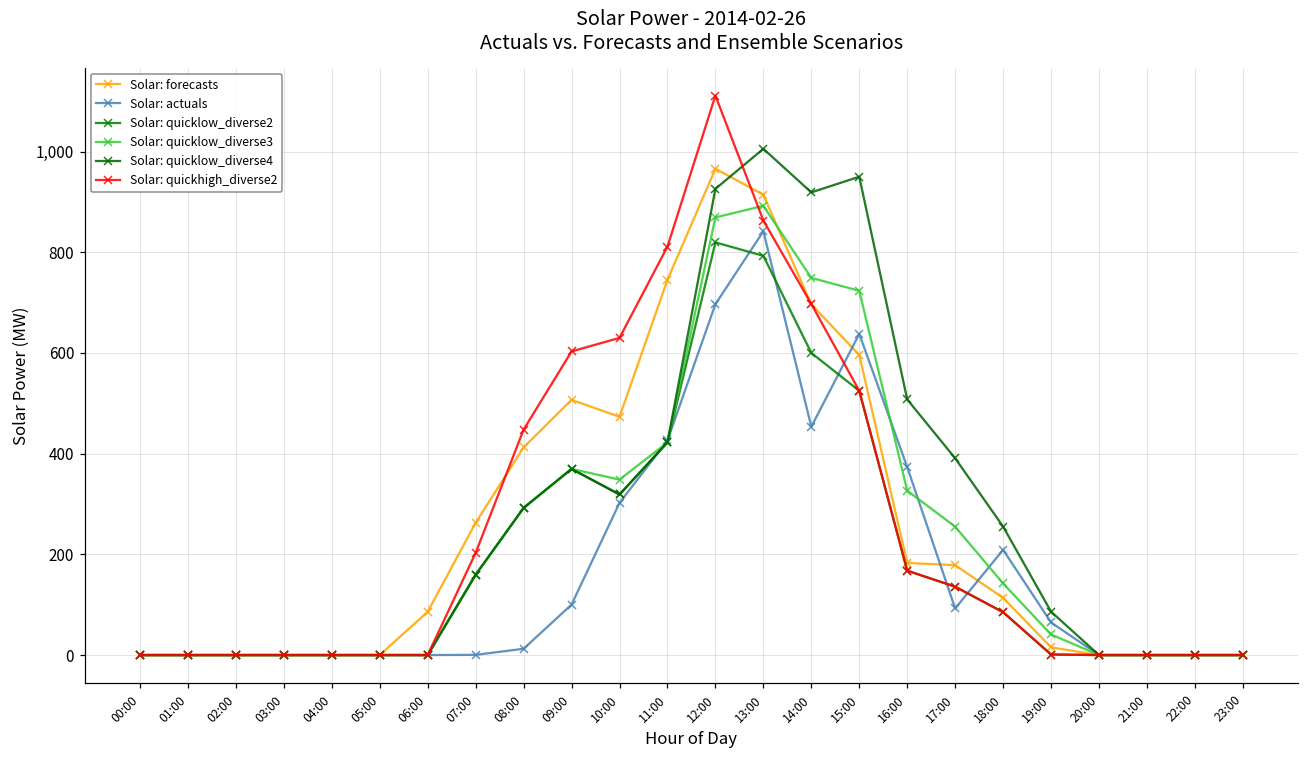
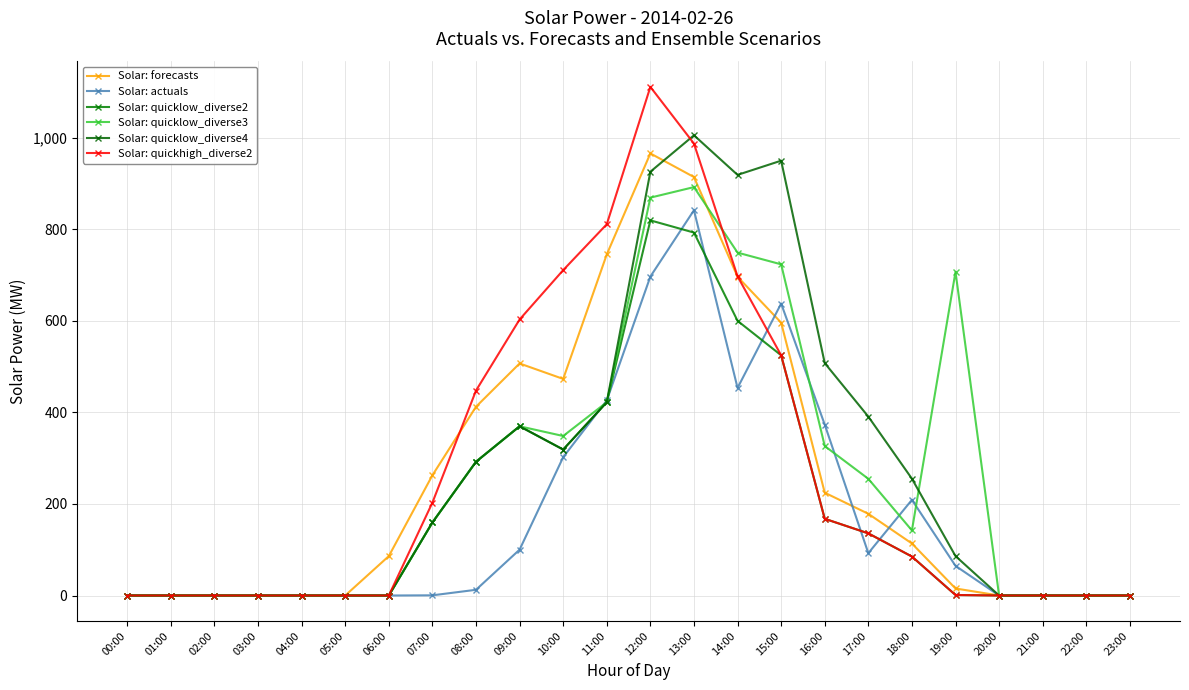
Solar: quickhigh_diverse2, 10:00: 630 -> 710
Solar: quickhigh_diverse2, 13:00: 860 -> 990
Solar: forecasts, 16:00: 180 -> 220
Solar: quicklow_diverse3, 19:00: 40 -> 710
